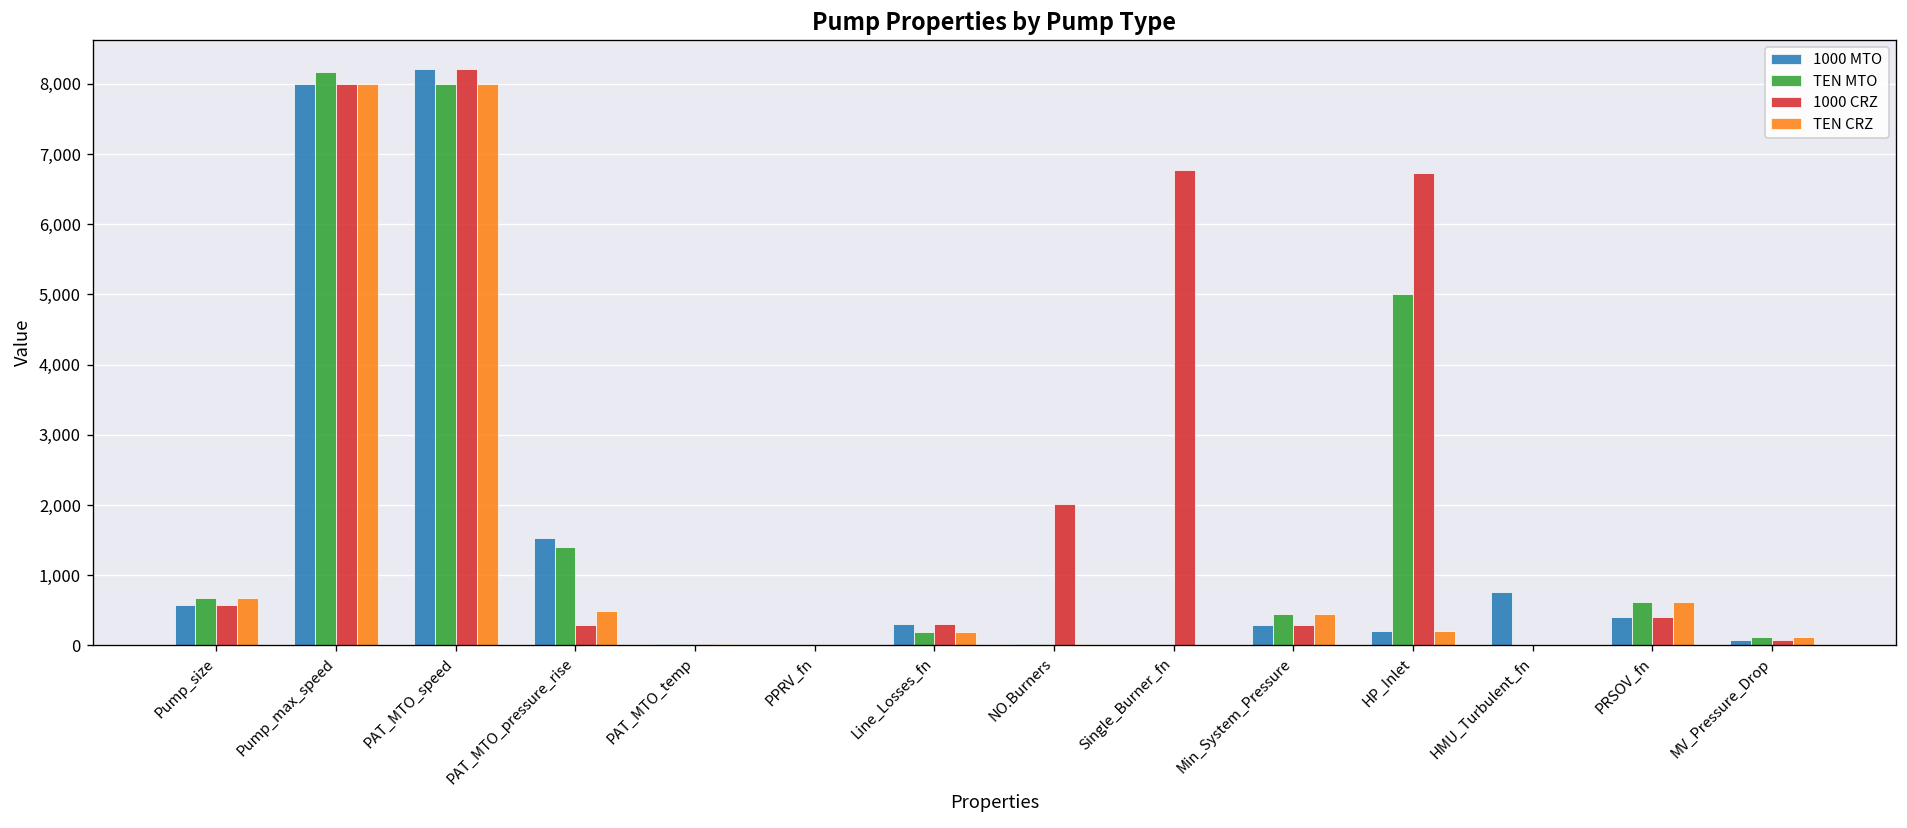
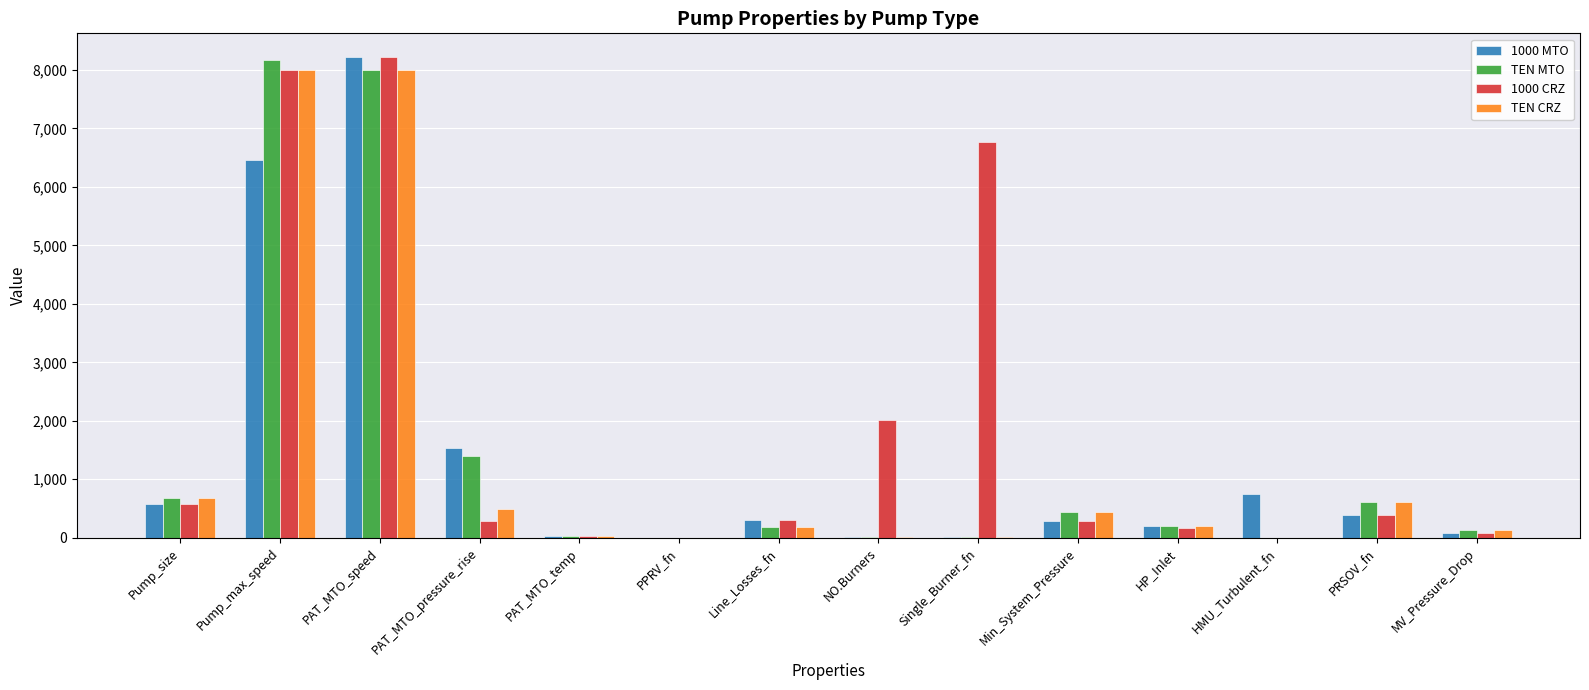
1000 MTO, Pump_max_speed: 8,000 -> 6,500
TEN MTO, HP_Inlet: 5,000 -> 200
1000 CRZ, HP_Inlet: 6,700 -> 200
